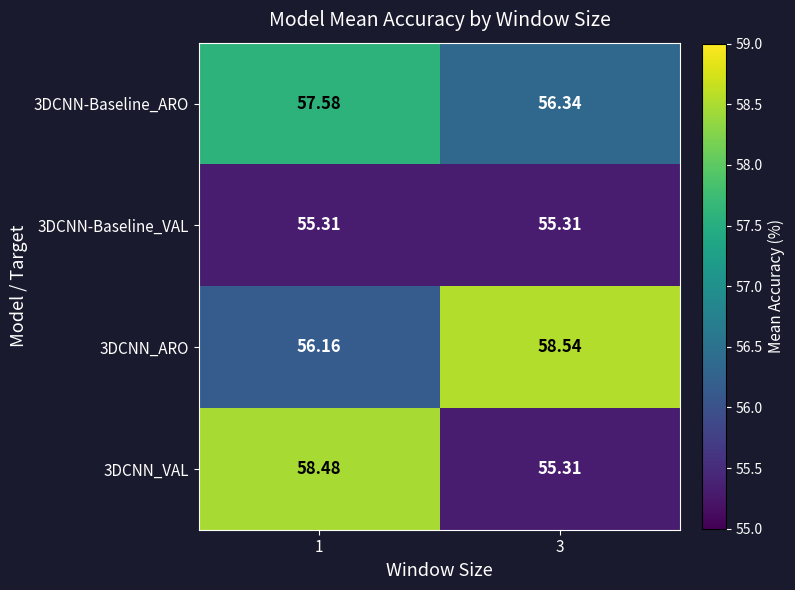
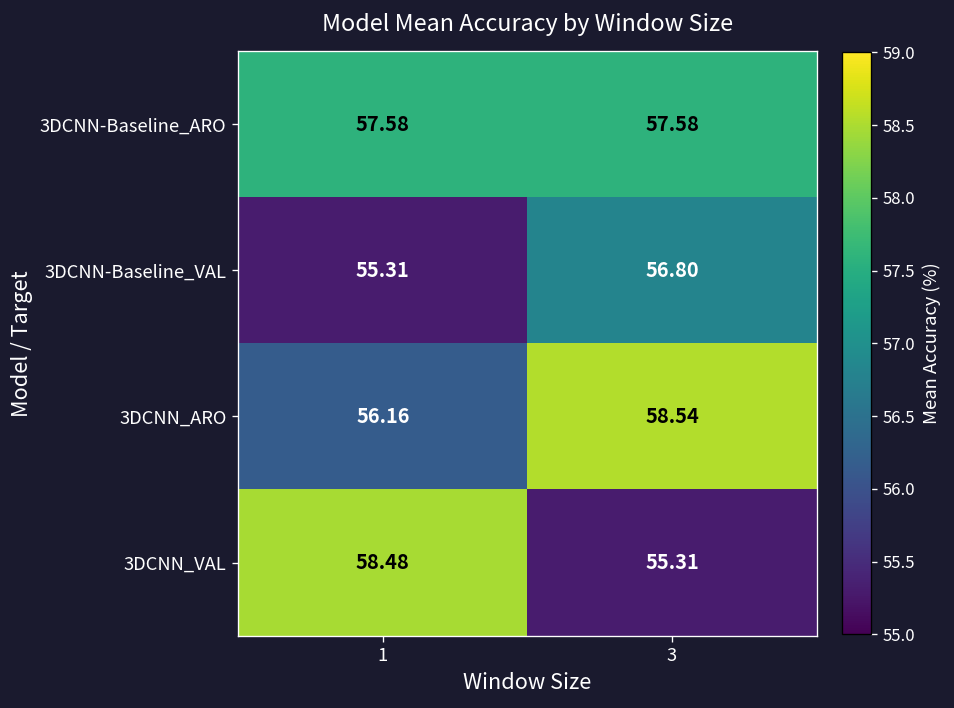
3DCNN-Baseline_ARO, 3: 56.34 -> 57.58
3DCNN-Baseline_VAL, 3: 55.31 -> 56.80
